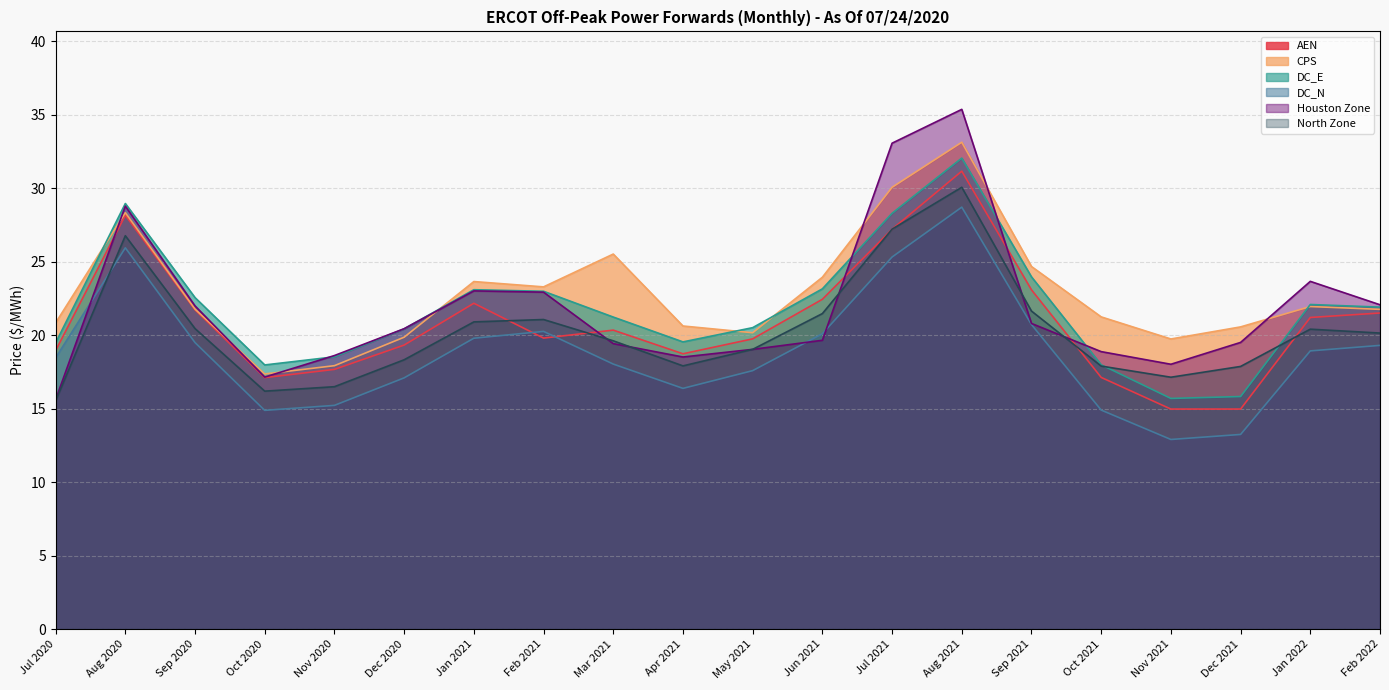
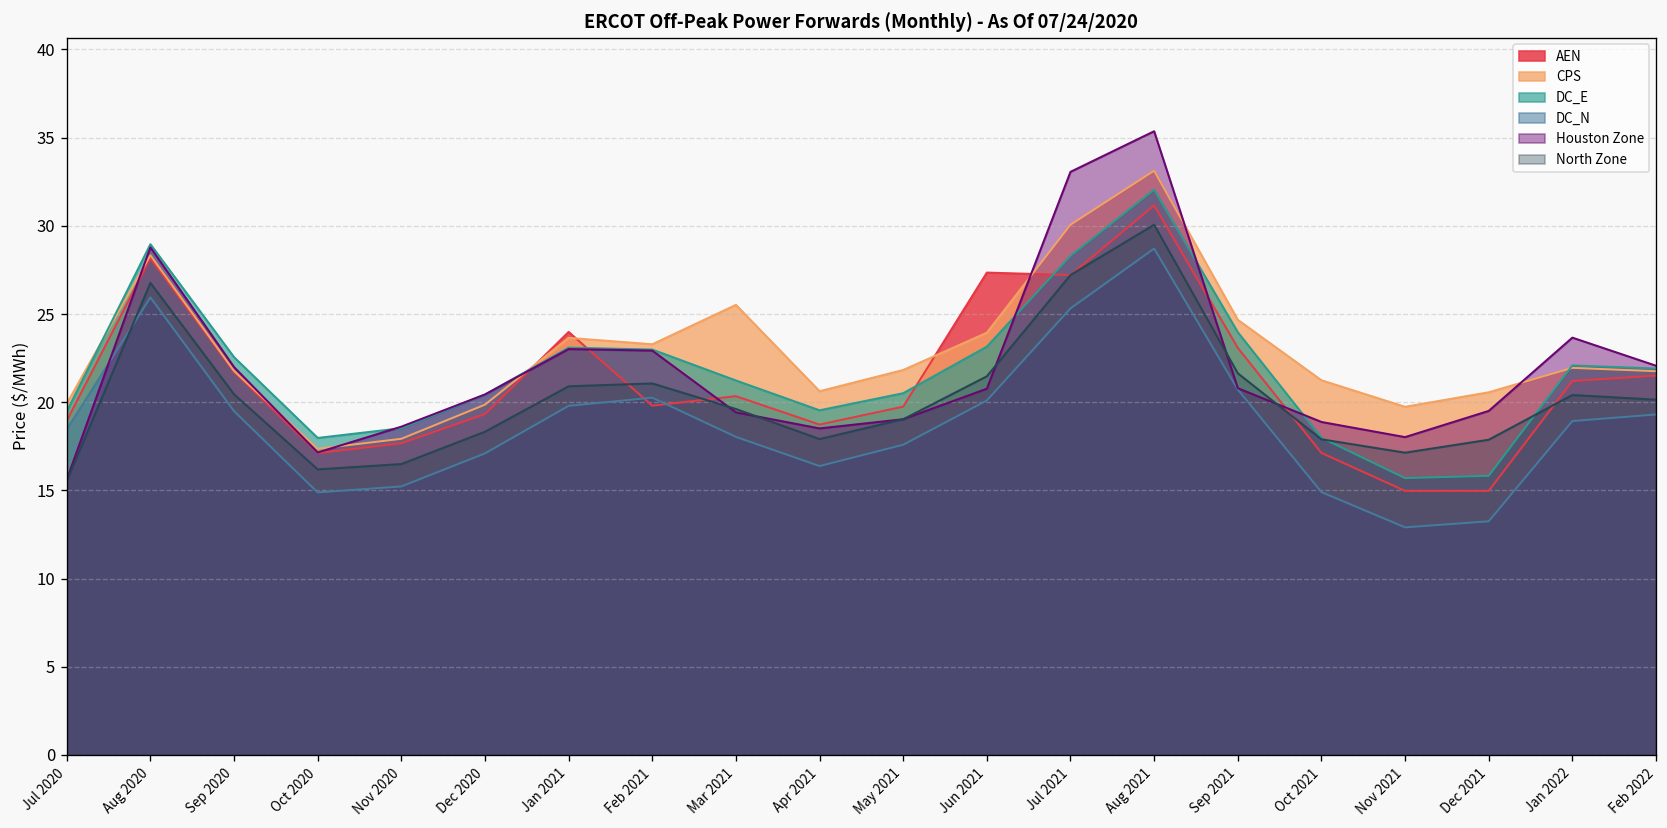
CPS, Jul 2020: 20.8 -> 19.9
AEN, Jan 2021: 22.2 -> 24.0
CPS, May 2021: 20.2 -> 21.8
AEN, Jun 2021: 22.4 -> 27.4
Houston Zone, Jun 2021: 19.7 -> 20.8
